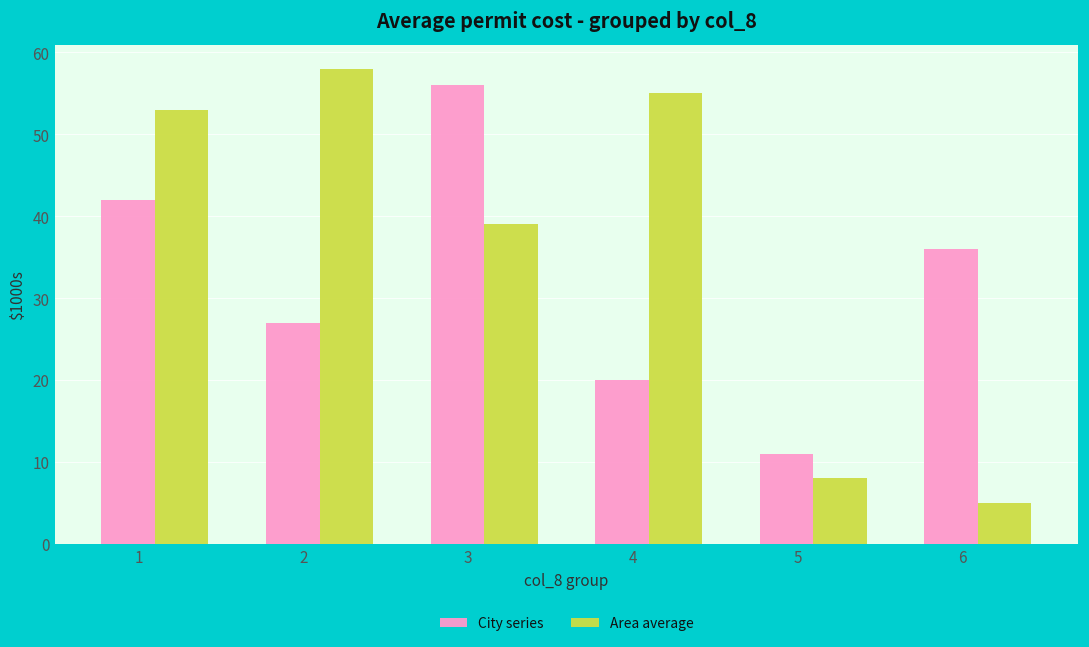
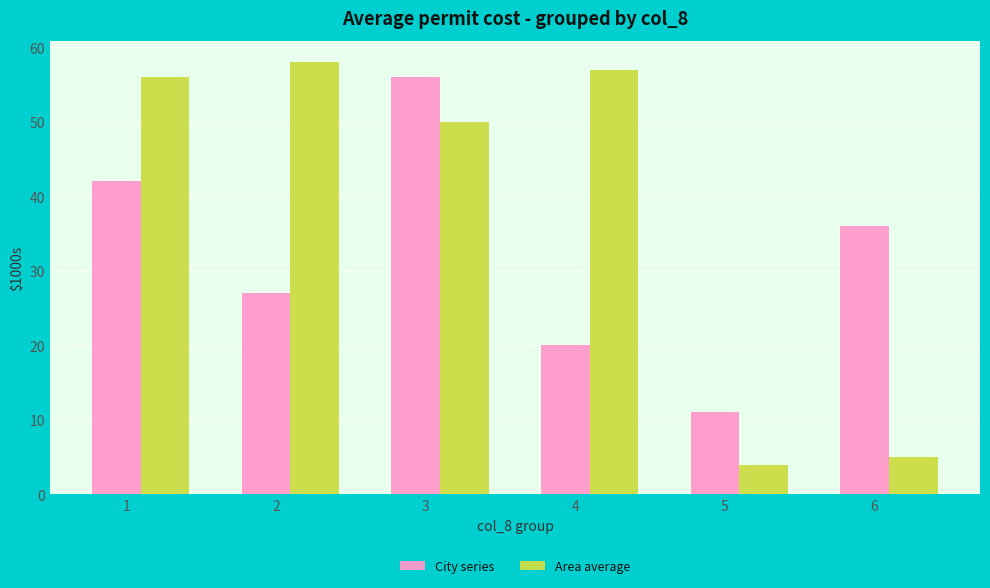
Area average, 1: 53 -> 56
Area average, 3: 39 -> 50
Area average, 4: 55 -> 57
Area average, 5: 8 -> 4
